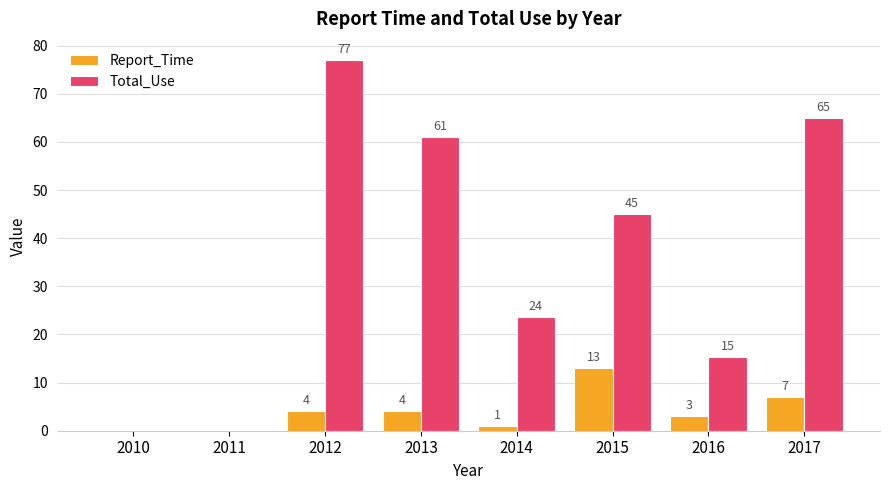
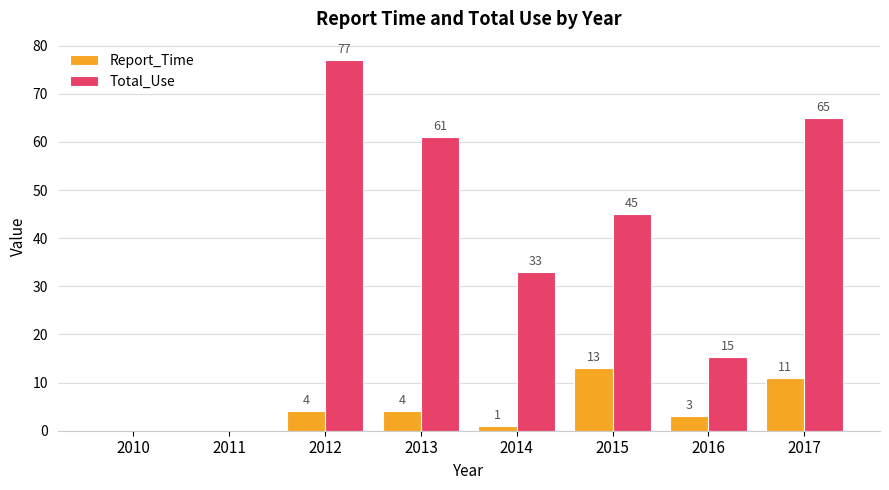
Total_Use, 2014: 24 -> 33
Report_Time, 2017: 7 -> 11
